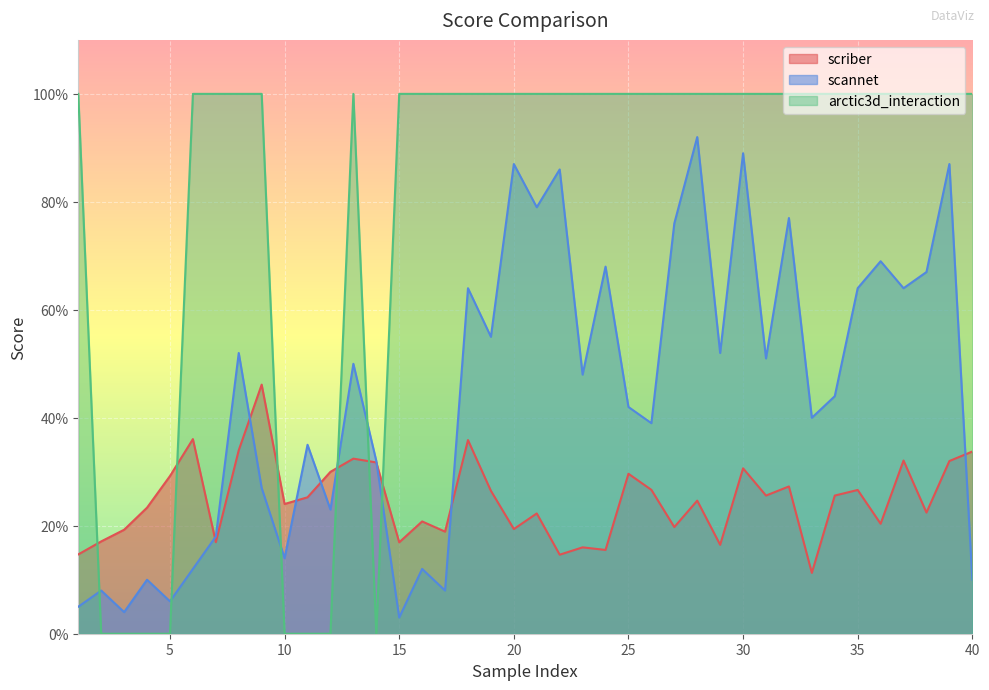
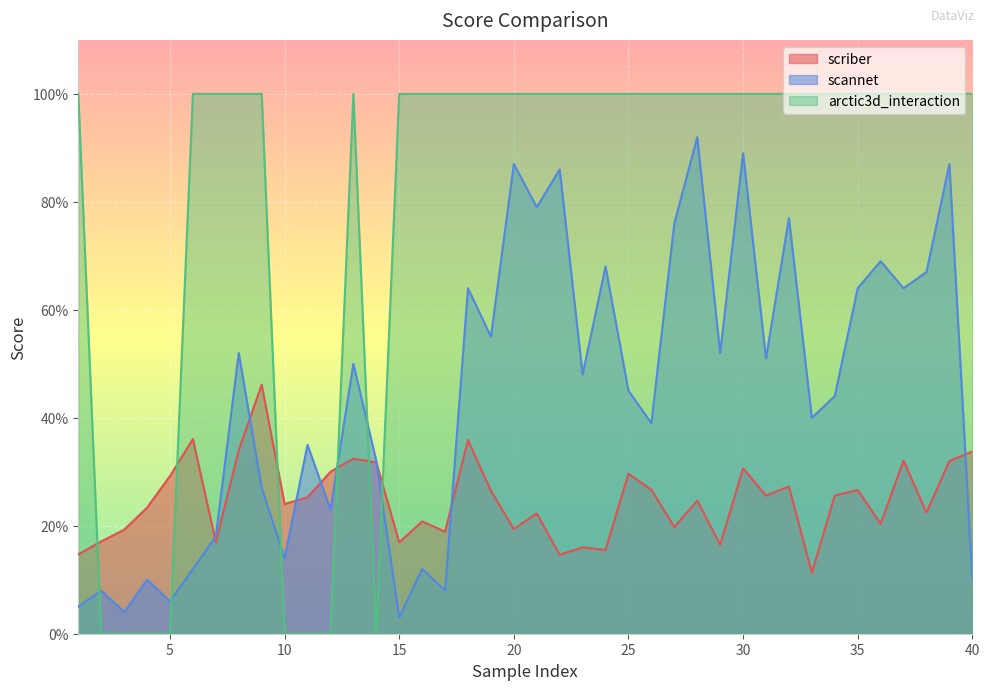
scannet, 25: 42% -> 45%
